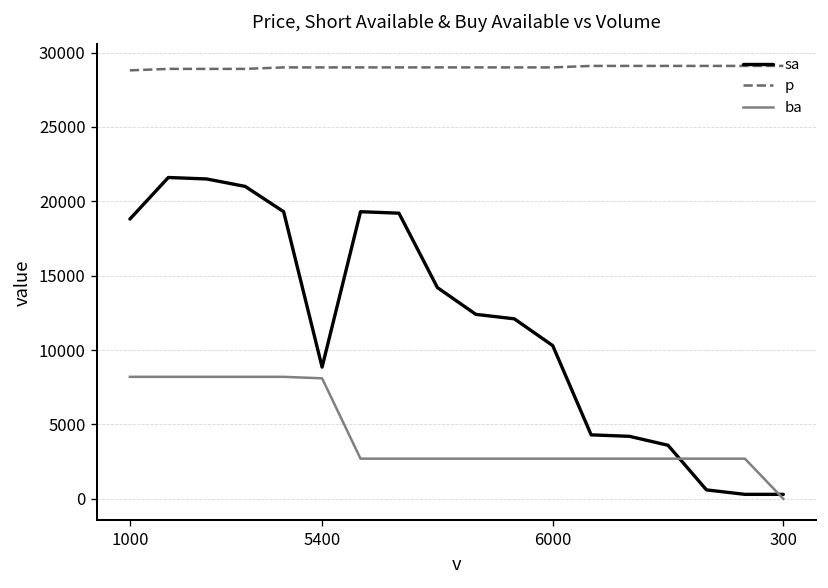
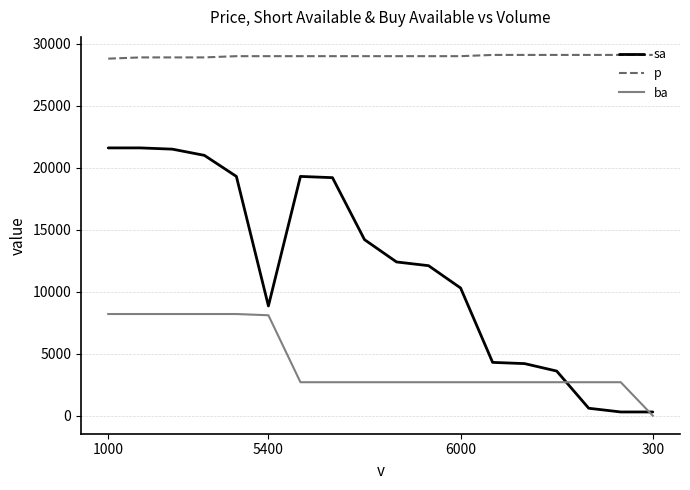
sa, 1000: 18800 -> 21600
